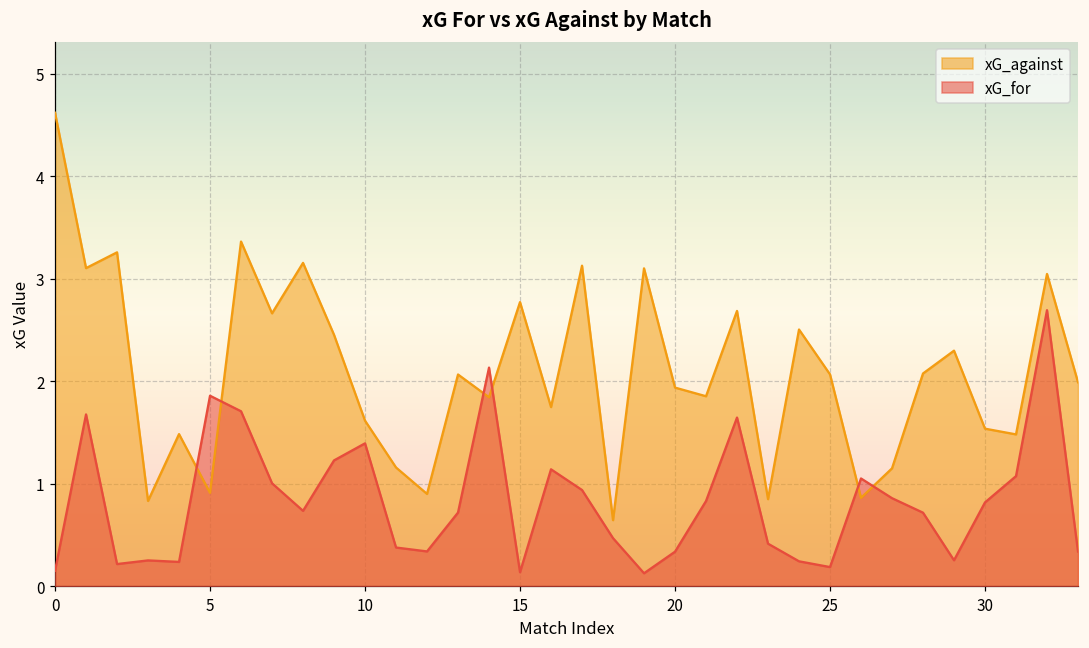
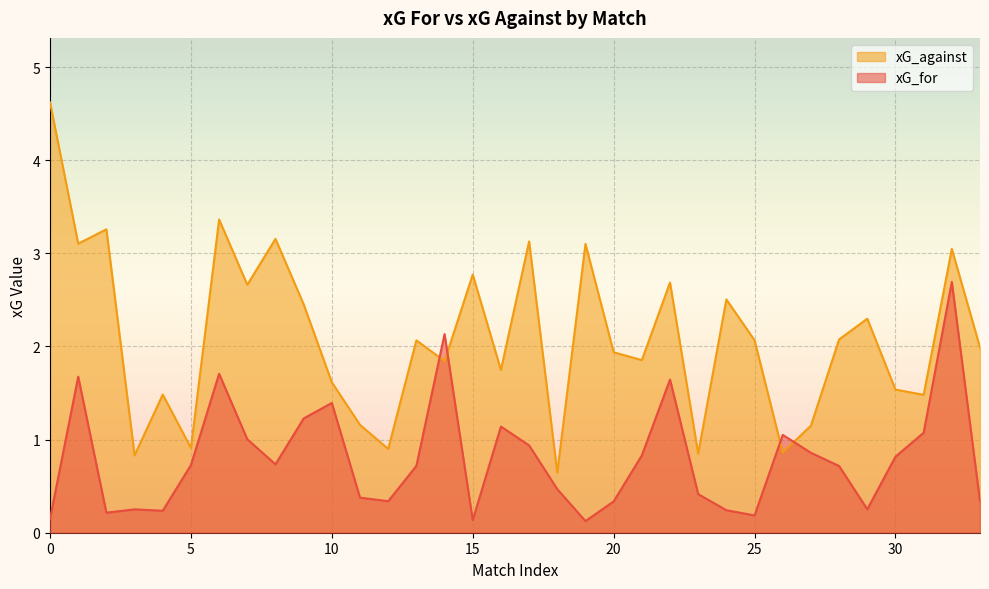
xG_for, 5: 1.9 -> 0.7
